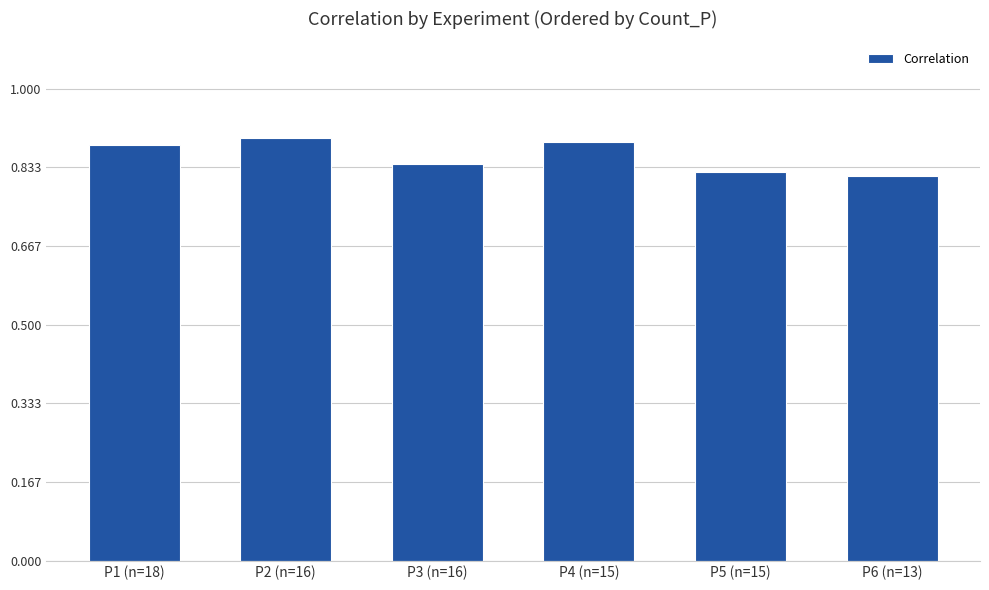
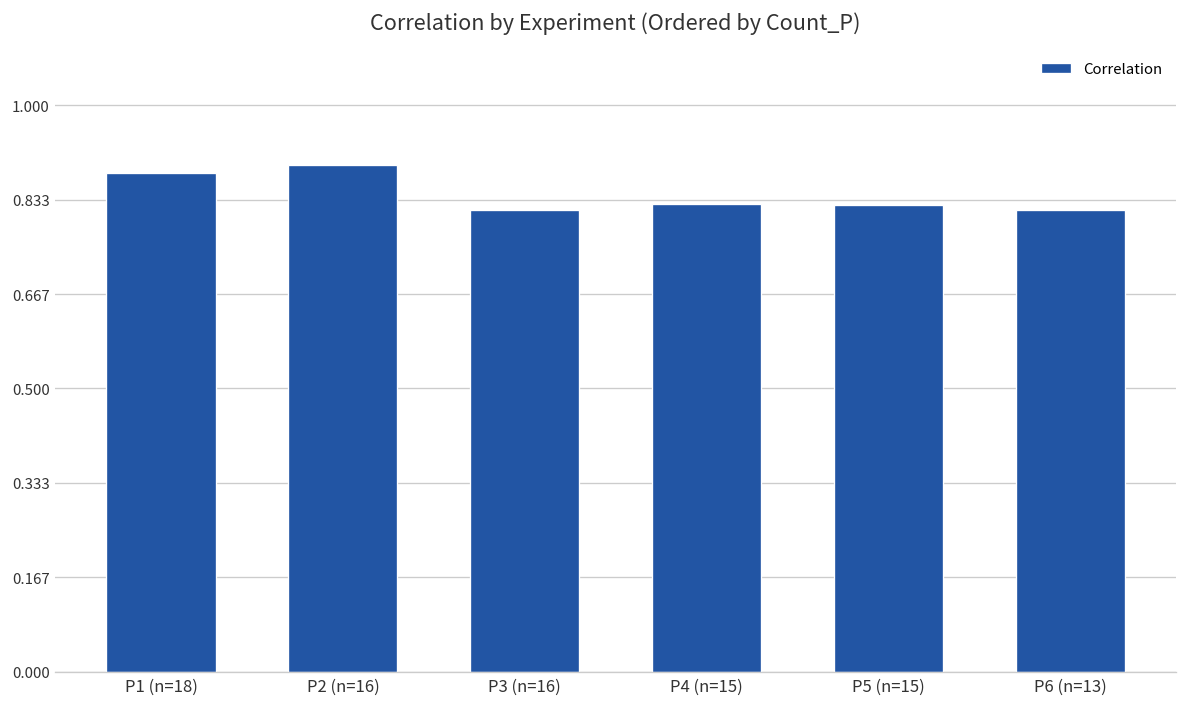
P3 (n=16): 0.84 -> 0.81
P4 (n=15): 0.89 -> 0.82
